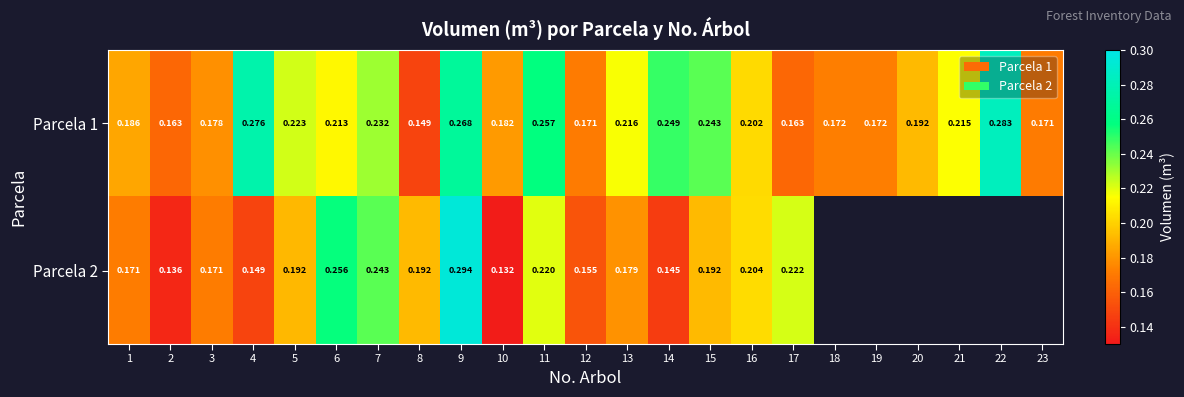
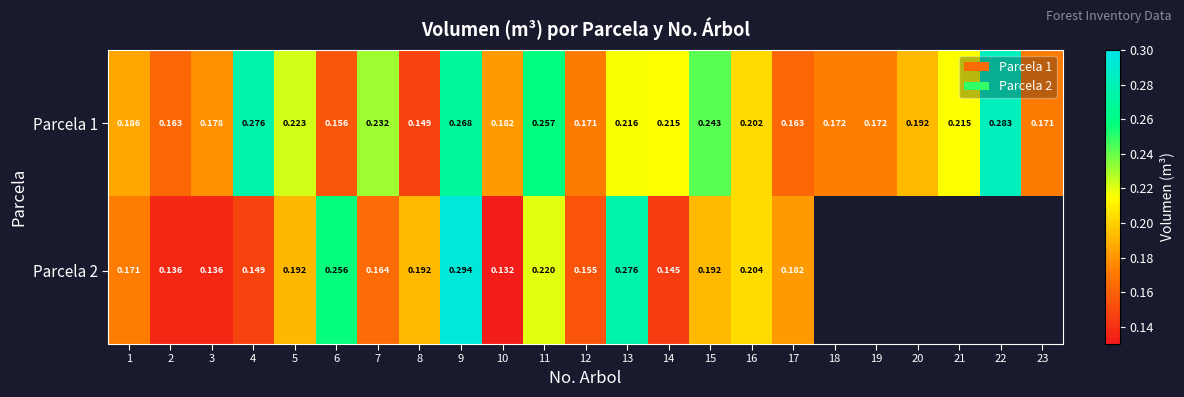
Parcela 1, 6: 0.213 -> 0.156
Parcela 1, 14: 0.249 -> 0.215
Parcela 2, 3: 0.171 -> 0.136
Parcela 2, 7: 0.243 -> 0.164
Parcela 2, 13: 0.179 -> 0.276
Parcela 2, 17: 0.222 -> 0.182
